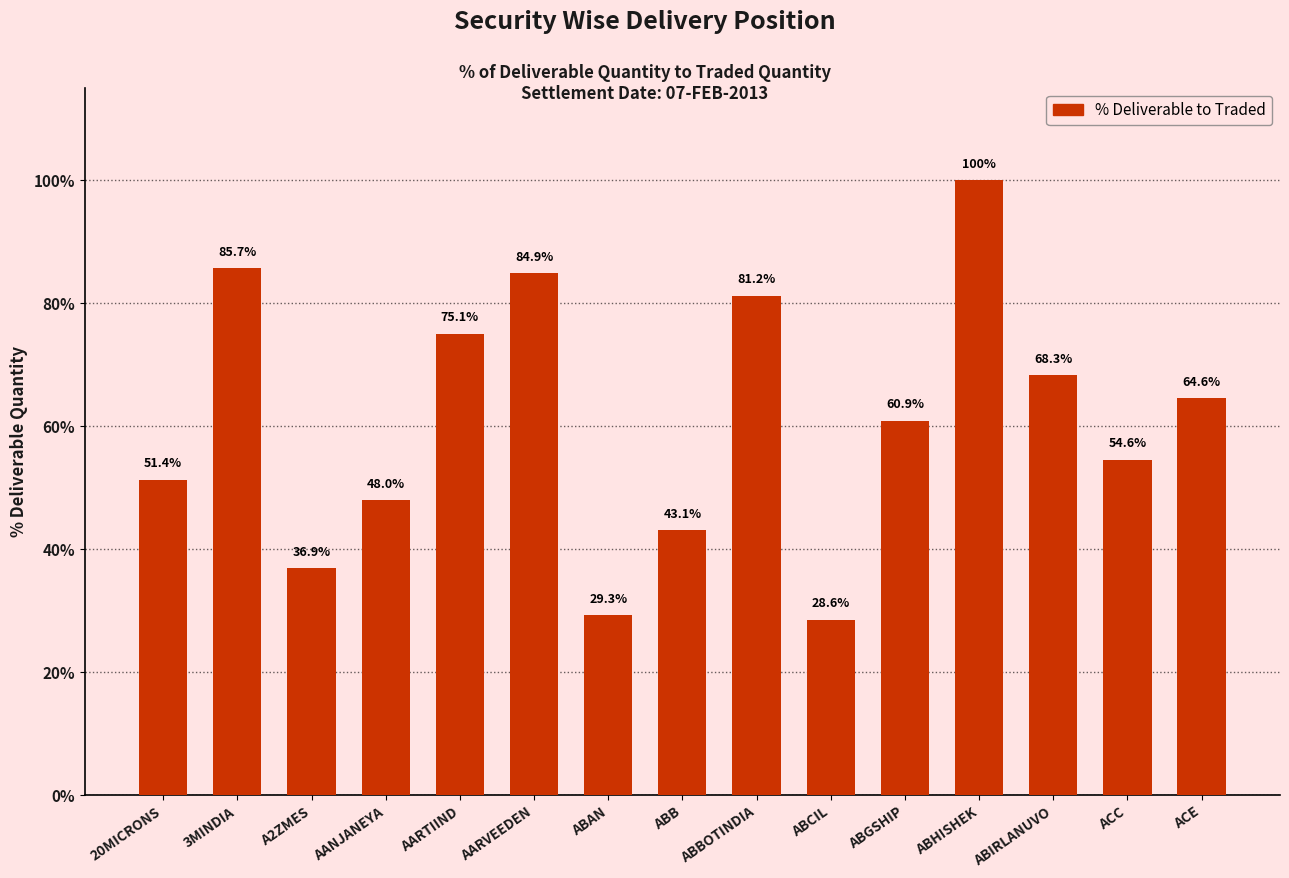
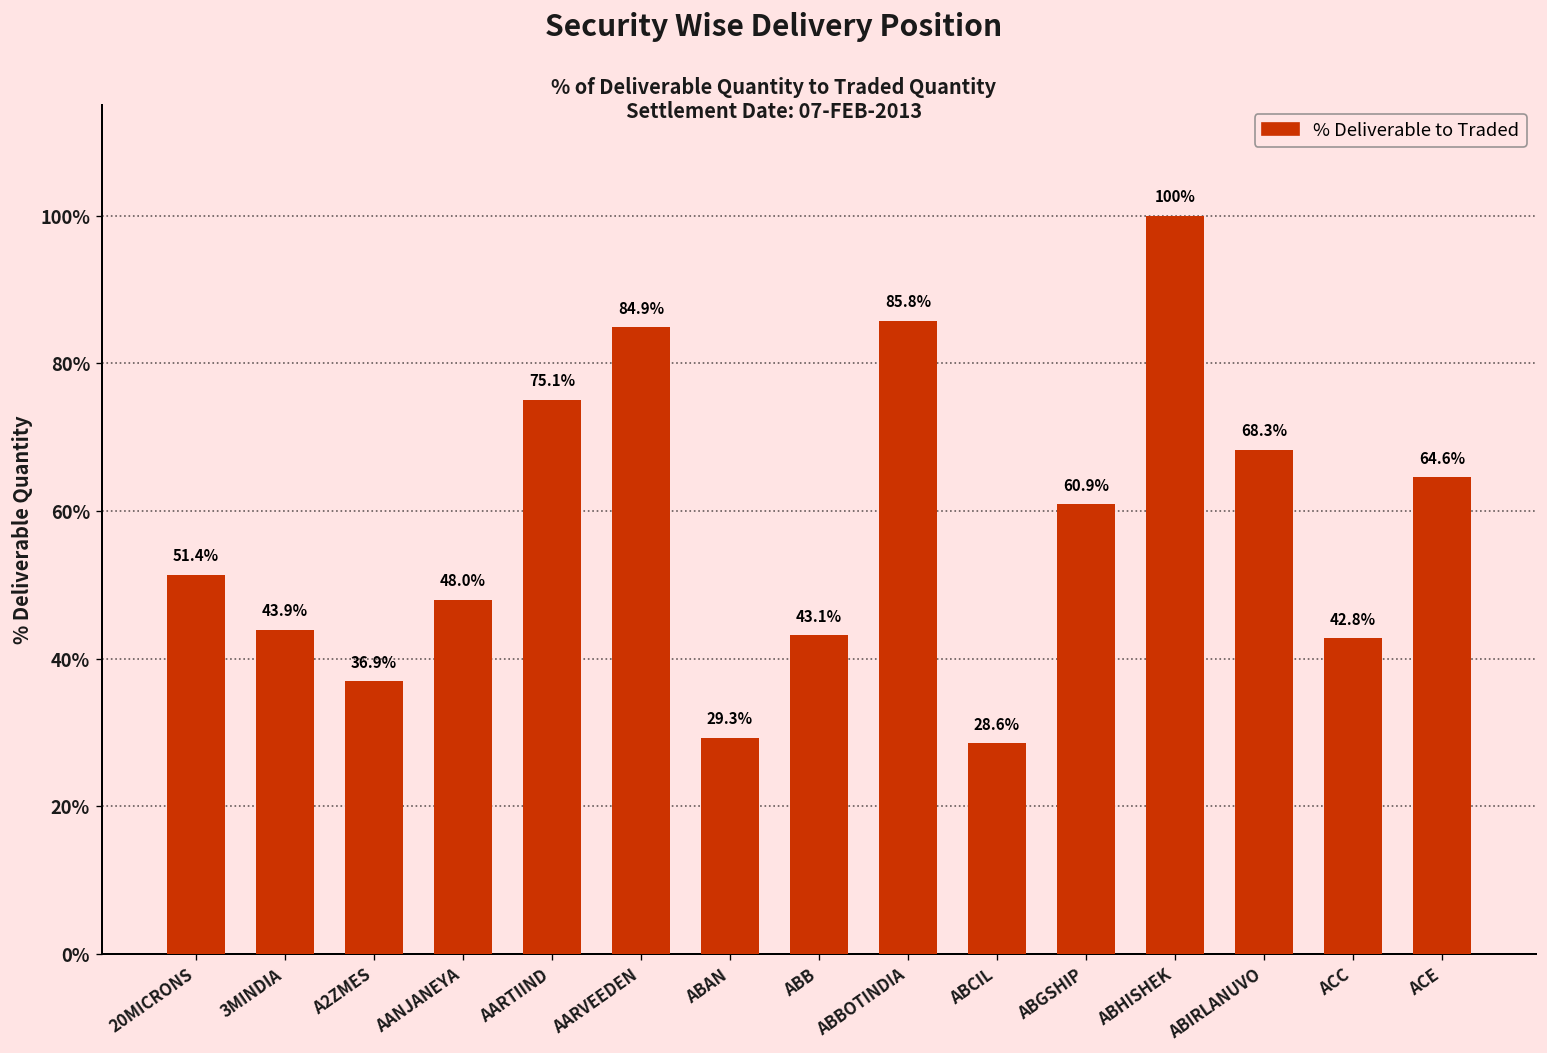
3MINDIA: 85.7% -> 43.9%
ABBOTINDIA: 81.2% -> 85.8%
ACC: 54.6% -> 42.8%
